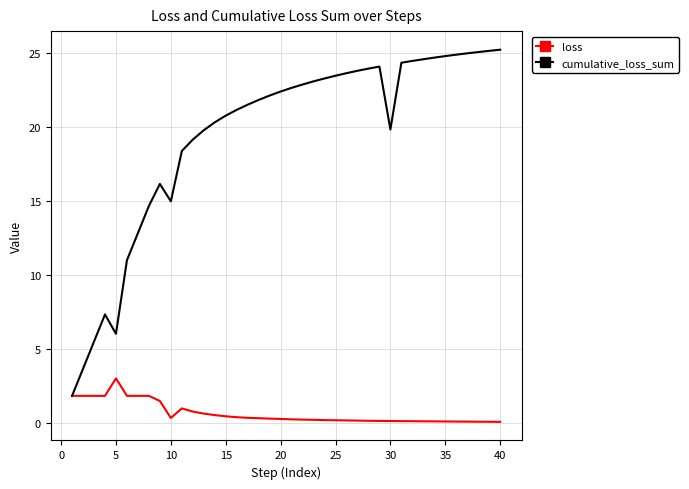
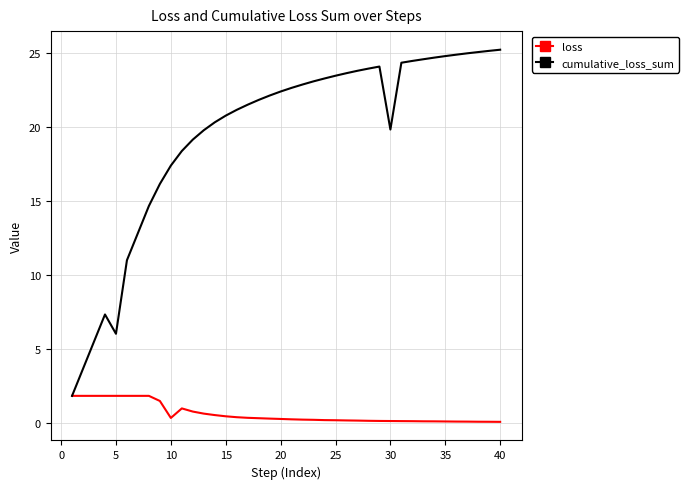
loss, 5: 3.0 -> 1.8
cumulative_loss_sum, 10: 15.0 -> 17.4
